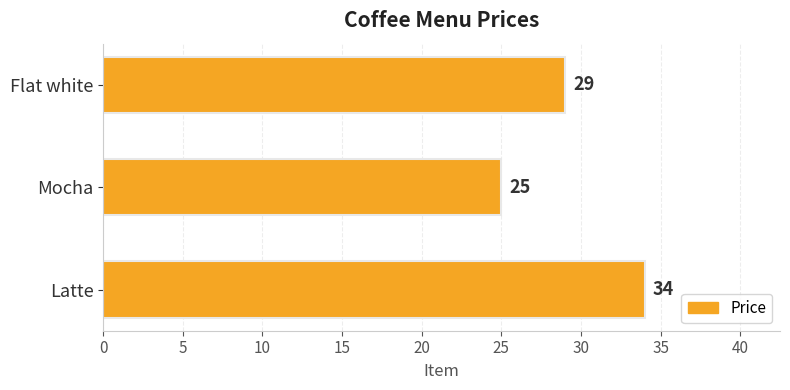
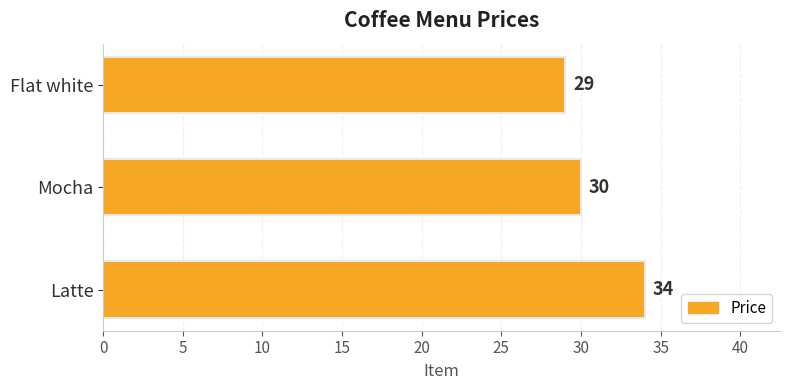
Mocha: 25 -> 30
